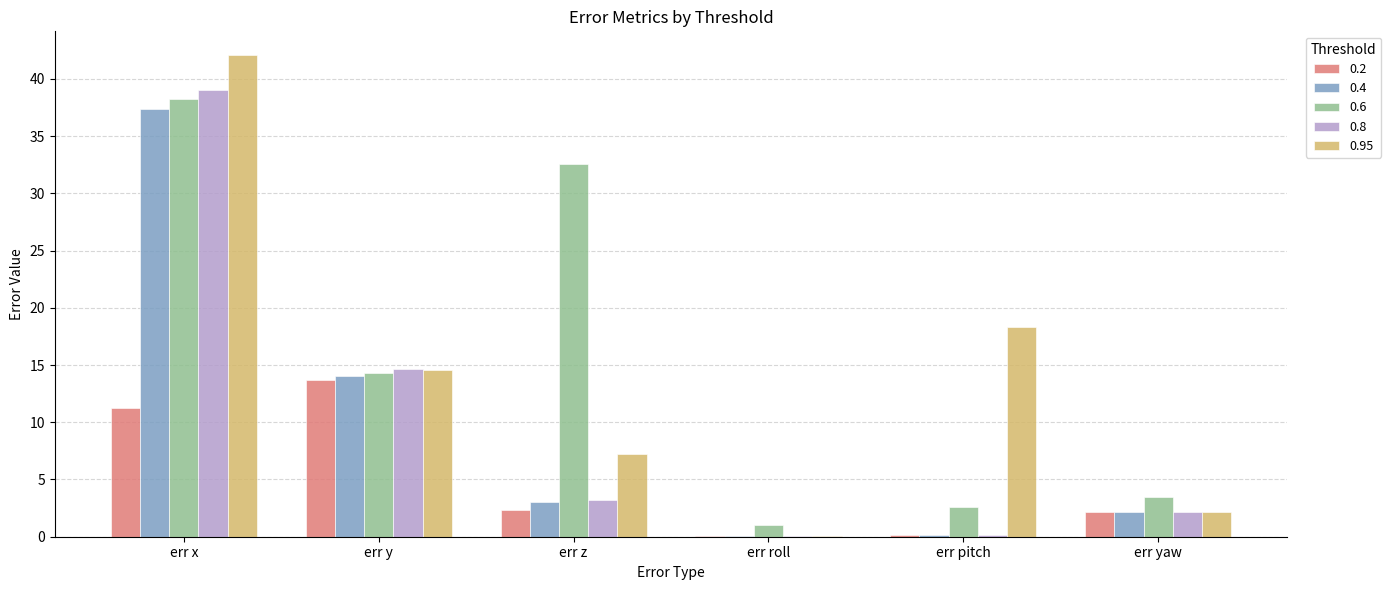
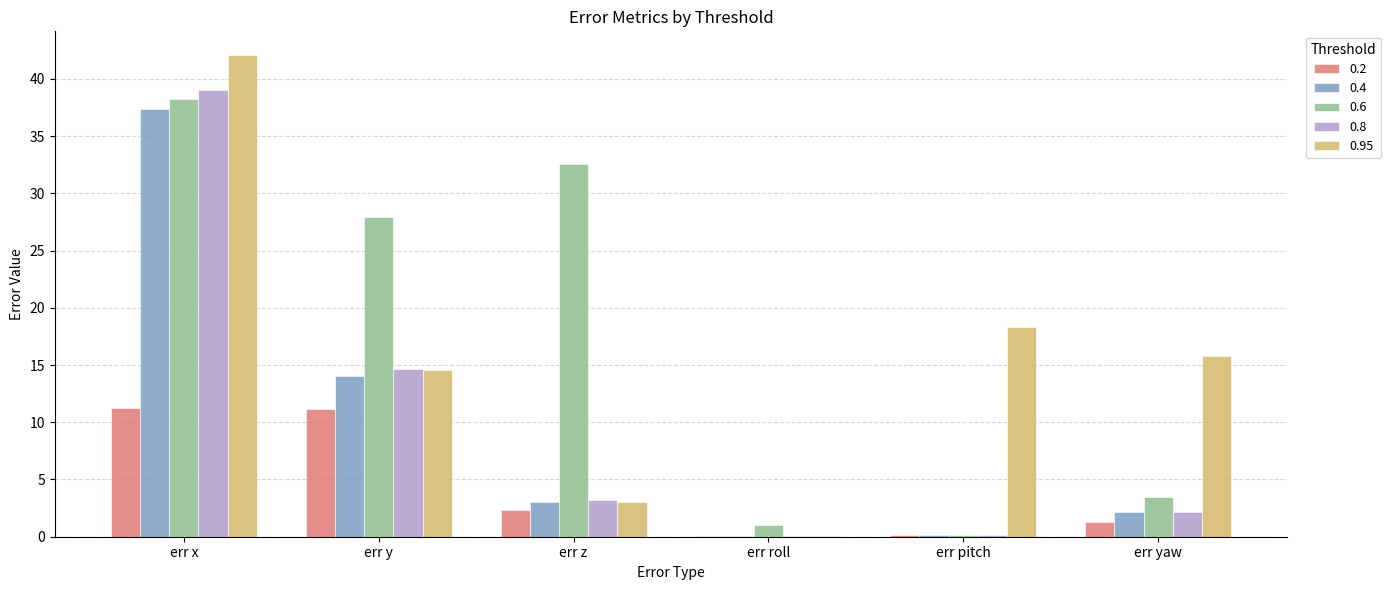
0.2, err y: 13.7 -> 11.1
0.6, err y: 14.3 -> 28.0
0.95, err z: 7.2 -> 3.0
0.6, err pitch: 2.6 -> 0.1
0.2, err yaw: 2.1 -> 1.3
0.95, err yaw: 2.1 -> 15.8
